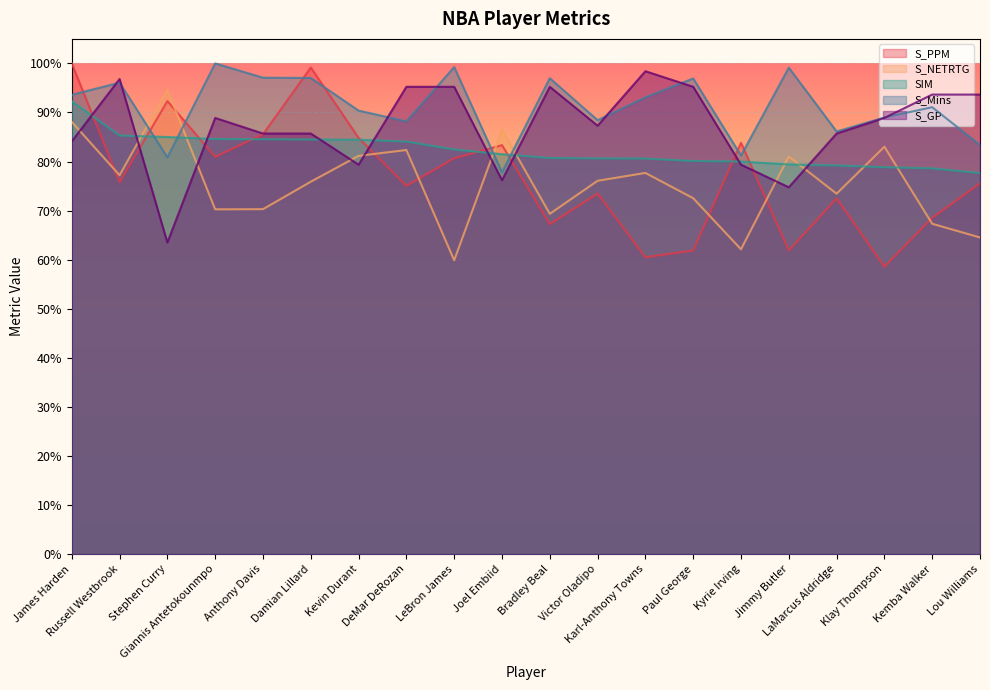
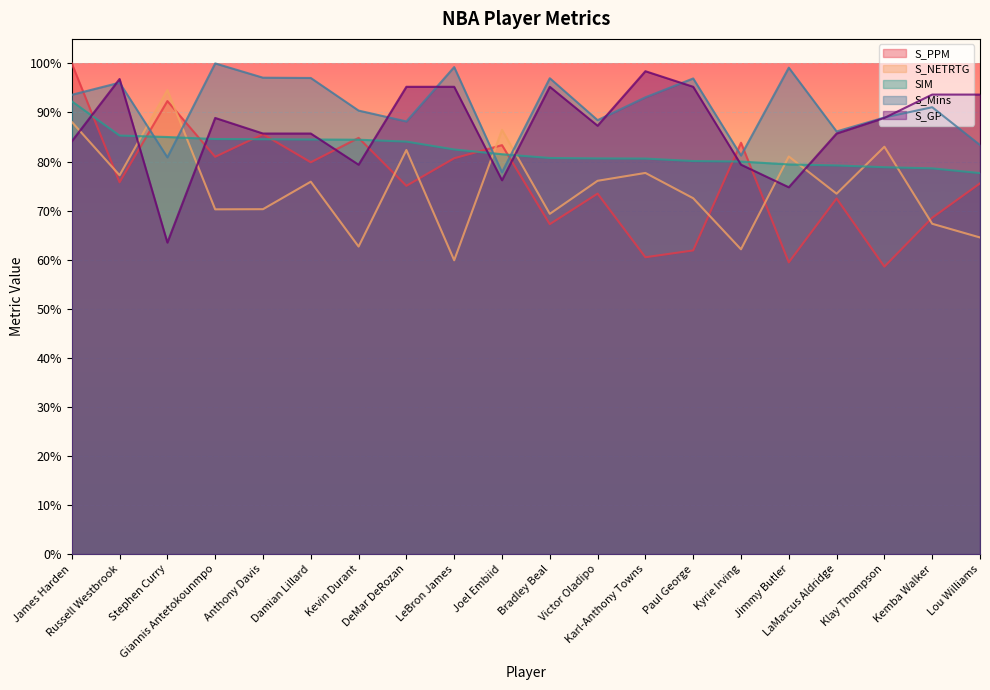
S_PPM, Damian Lillard: 99% -> 80%
S_NETRTG, Kevin Durant: 81% -> 63%
S_PPM, Jimmy Butler: 62% -> 59%
